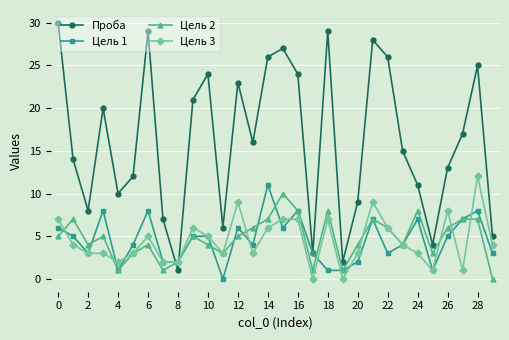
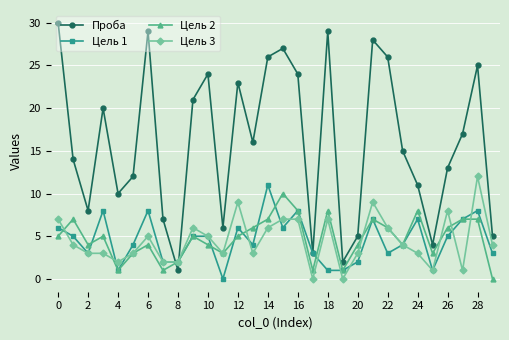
Проба, 20: 9 -> 5
